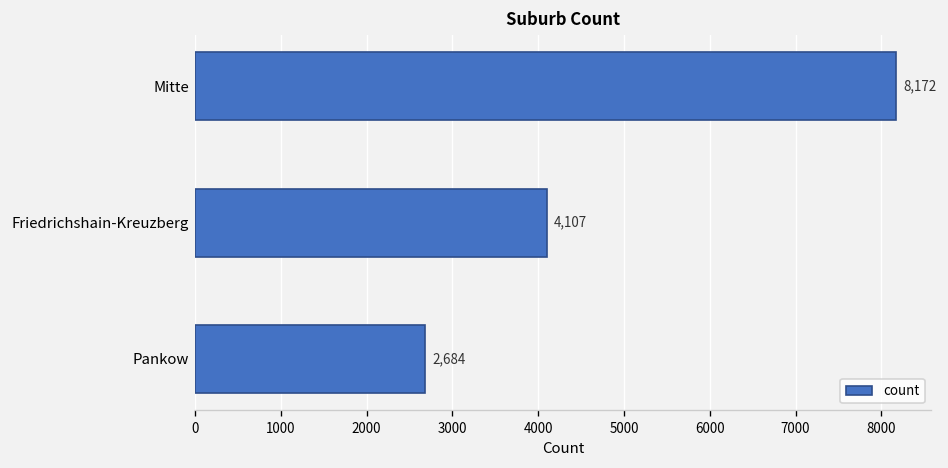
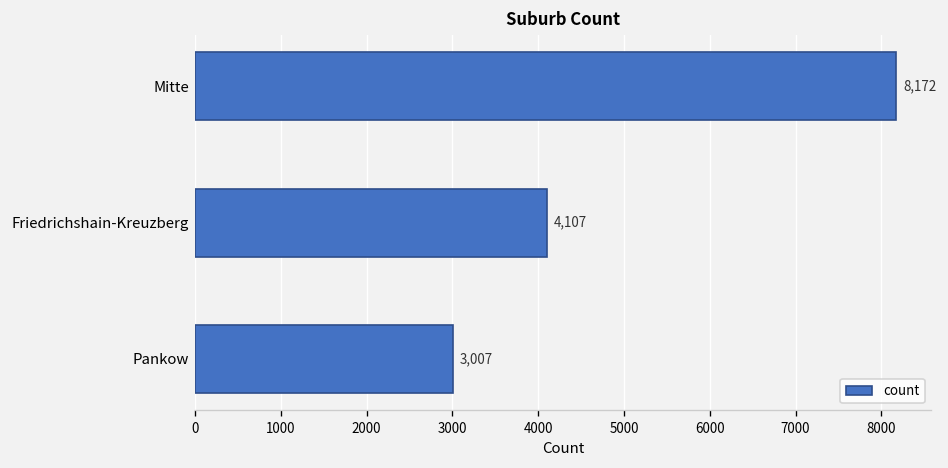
Pankow: 2,684 -> 3,007
